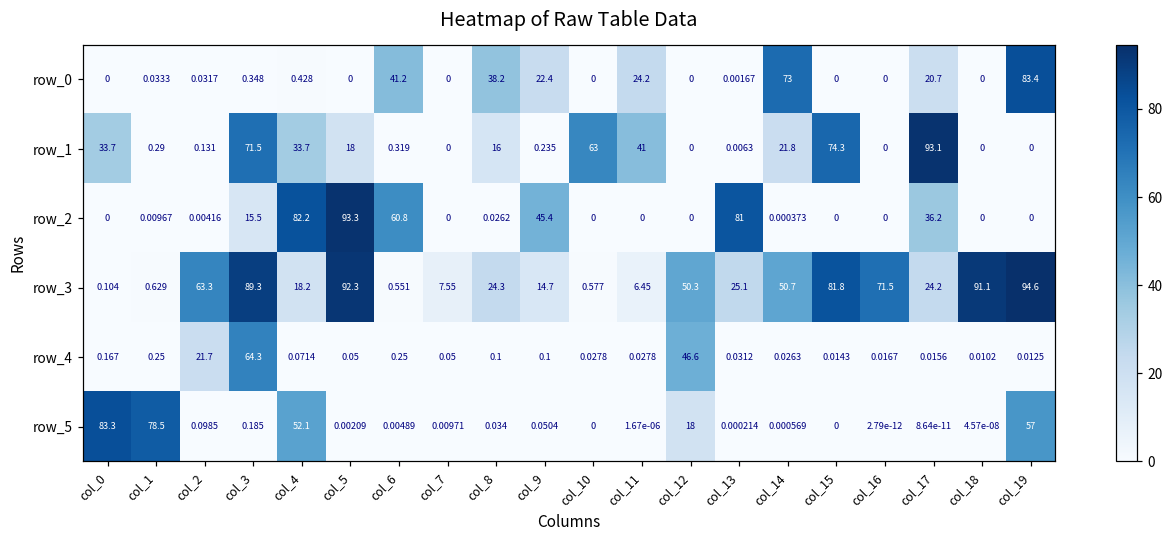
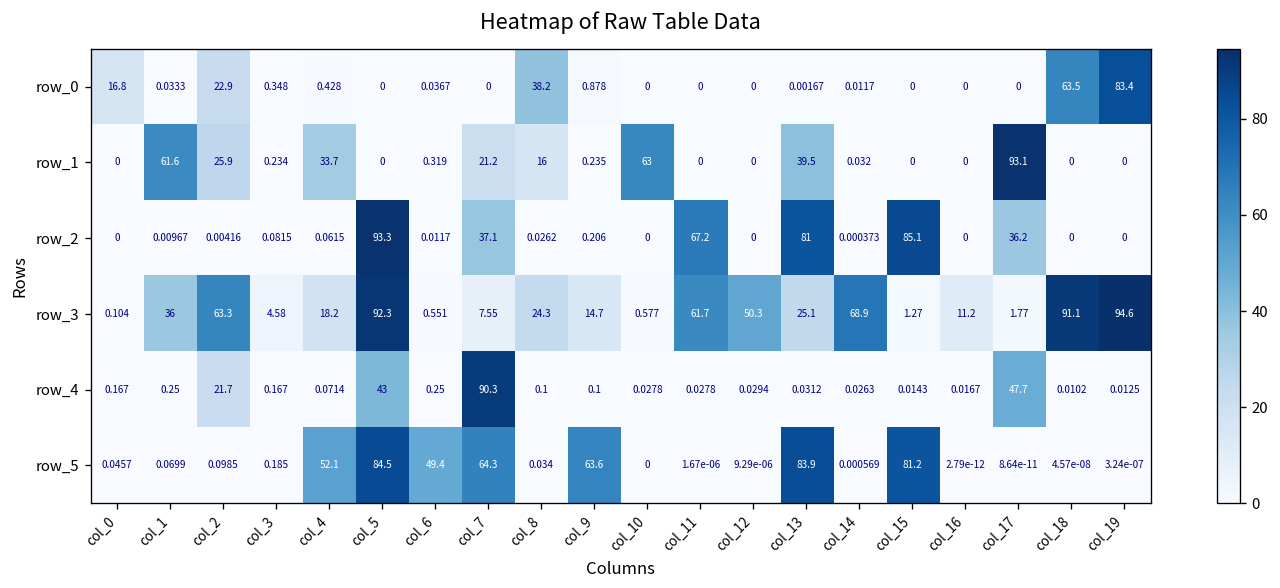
row_0, col_0: 0 -> 16.8
row_0, col_2: 0.0317 -> 22.9
row_0, col_6: 41.2 -> 0.0367
row_0, col_9: 22.4 -> 0.878
row_0, col_11: 24.2 -> 0
row_0, col_14: 73 -> 0.0117
row_0, col_17: 20.7 -> 0
row_0, col_18: 0 -> 63.5
row_1, col_0: 33.7 -> 0
row_1, col_1: 0.29 -> 61.6
row_1, col_2: 0.131 -> 25.9
row_1, col_3: 71.5 -> 0.234
row_1, col_5: 18 -> 0
row_1, col_7: 0 -> 21.2
row_1, col_11: 41 -> 0
row_1, col_13: 0.0063 -> 39.5
row_1, col_14: 21.8 -> 0.032
row_1, col_15: 74.3 -> 0
row_2, col_3: 15.5 -> 0.0815
row_2, col_4: 82.2 -> 0.0615
row_2, col_6: 60.8 -> 0.0117
row_2, col_7: 0 -> 37.1
row_2, col_9: 45.4 -> 0.206
row_2, col_11: 0 -> 67.2
row_2, col_15: 0 -> 85.1
row_3, col_1: 0.629 -> 36
row_3, col_3: 89.3 -> 4.58
row_3, col_11: 6.45 -> 61.7
row_3, col_14: 50.7 -> 68.9
row_3, col_15: 81.8 -> 1.27
row_3, col_16: 71.5 -> 11.2
row_3, col_17: 24.2 -> 1.77
row_4, col_3: 64.3 -> 0.167
row_4, col_5: 0.05 -> 43
row_4, col_7: 0.05 -> 90.3
row_4, col_12: 46.6 -> 0.0294
row_4, col_17: 0.0156 -> 47.7
row_5, col_0: 83.3 -> 0.0457
row_5, col_1: 78.5 -> 0.0699
row_5, col_5: 0.00209 -> 84.5
row_5, col_6: 0.00489 -> 49.4
row_5, col_7: 0.00971 -> 64.3
row_5, col_9: 0.0504 -> 63.6
row_5, col_12: 18 -> 9.29e-06
row_5, col_13: 0.000214 -> 83.9
row_5, col_15: 0 -> 81.2
row_5, col_19: 57 -> 3.24e-07
